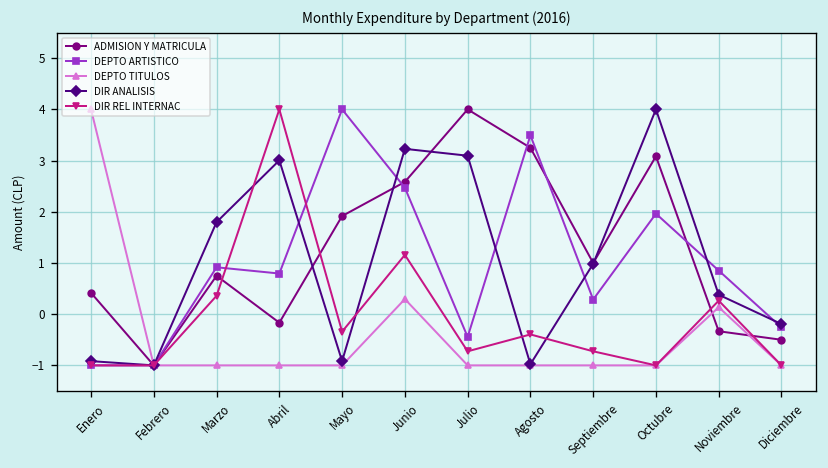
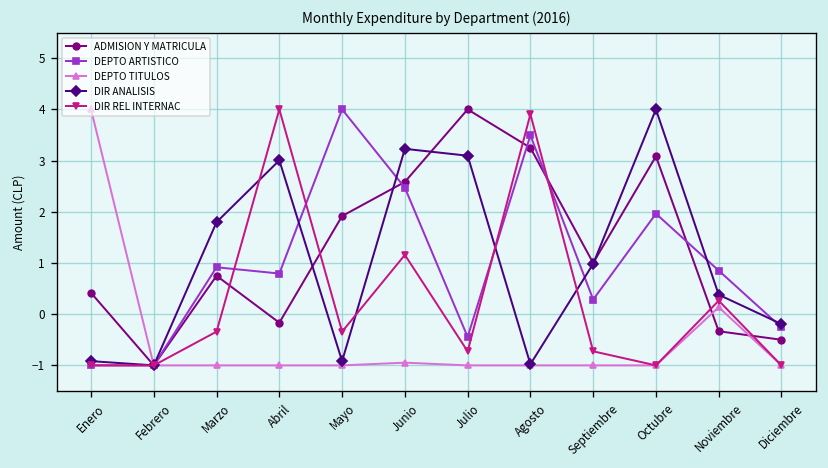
DIR REL INTERNAC, Marzo: 0.4 -> -0.3
DEPTO TITULOS, Junio: 0.3 -> -0.9
DIR REL INTERNAC, Agosto: -0.4 -> 3.9
